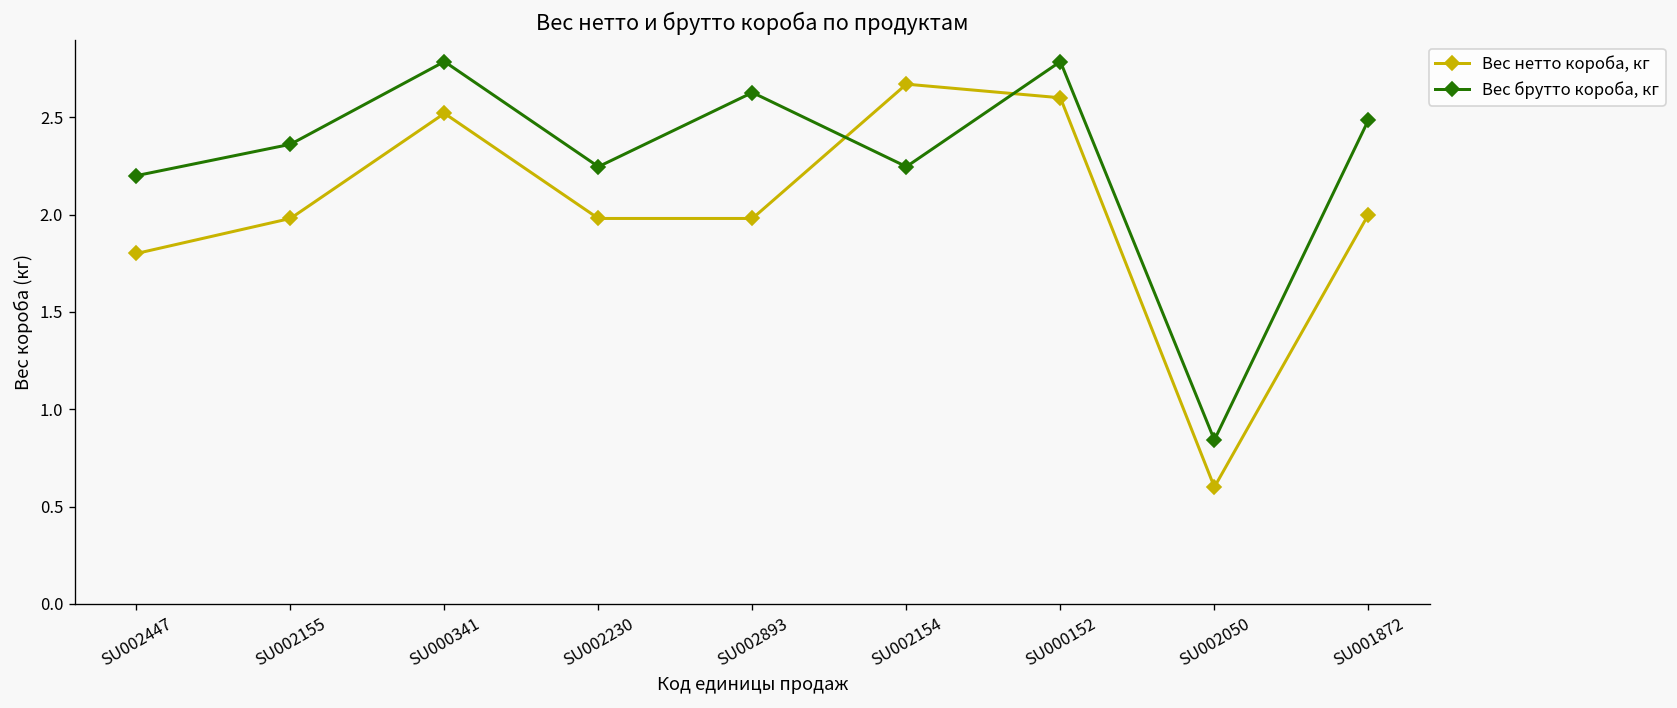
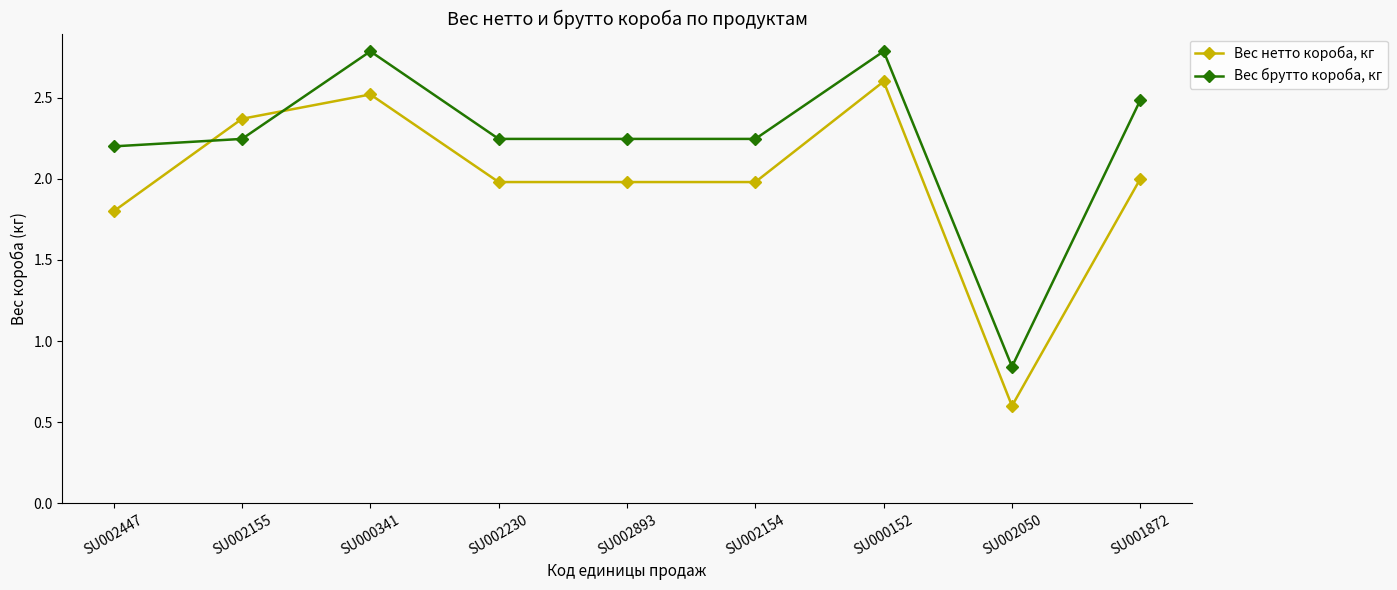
Вес нетто короба, кг, SU002155: 1.98 -> 2.37
Вес брутто короба, кг, SU002155: 2.36 -> 2.25
Вес брутто короба, кг, SU002893: 2.63 -> 2.25
Вес нетто короба, кг, SU002154: 2.67 -> 1.98
